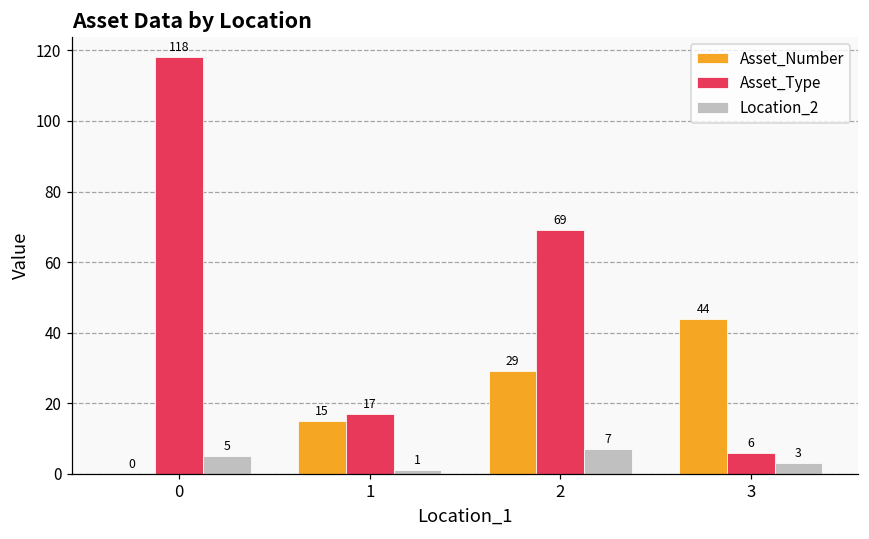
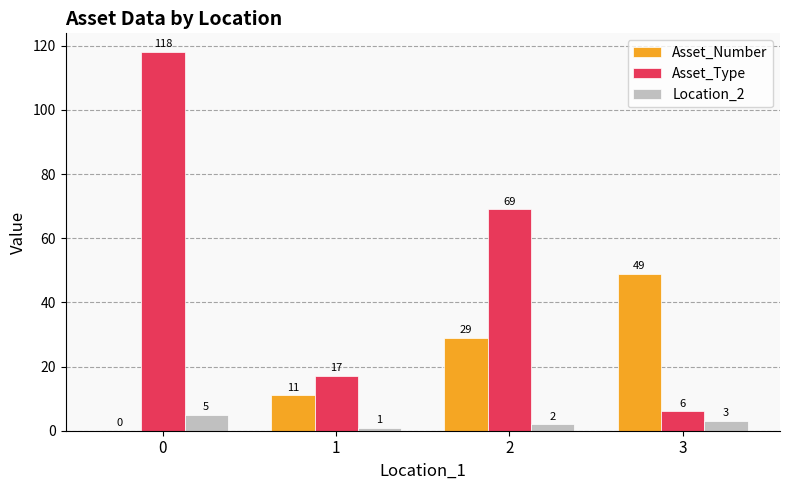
Asset_Number, 1: 15 -> 11
Location_2, 2: 7 -> 2
Asset_Number, 3: 44 -> 49
